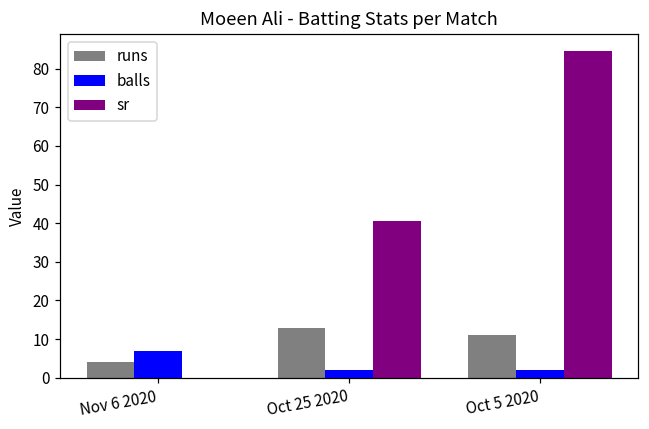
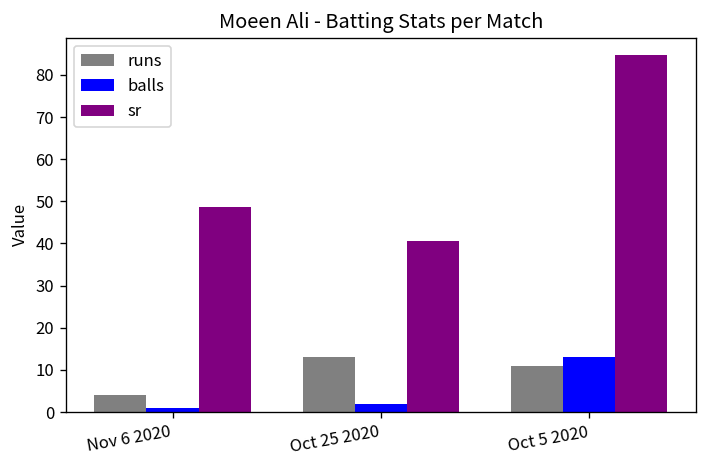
balls, Nov 6 2020: 7 -> 1
sr, Nov 6 2020: 0 -> 49
balls, Oct 5 2020: 2 -> 13
